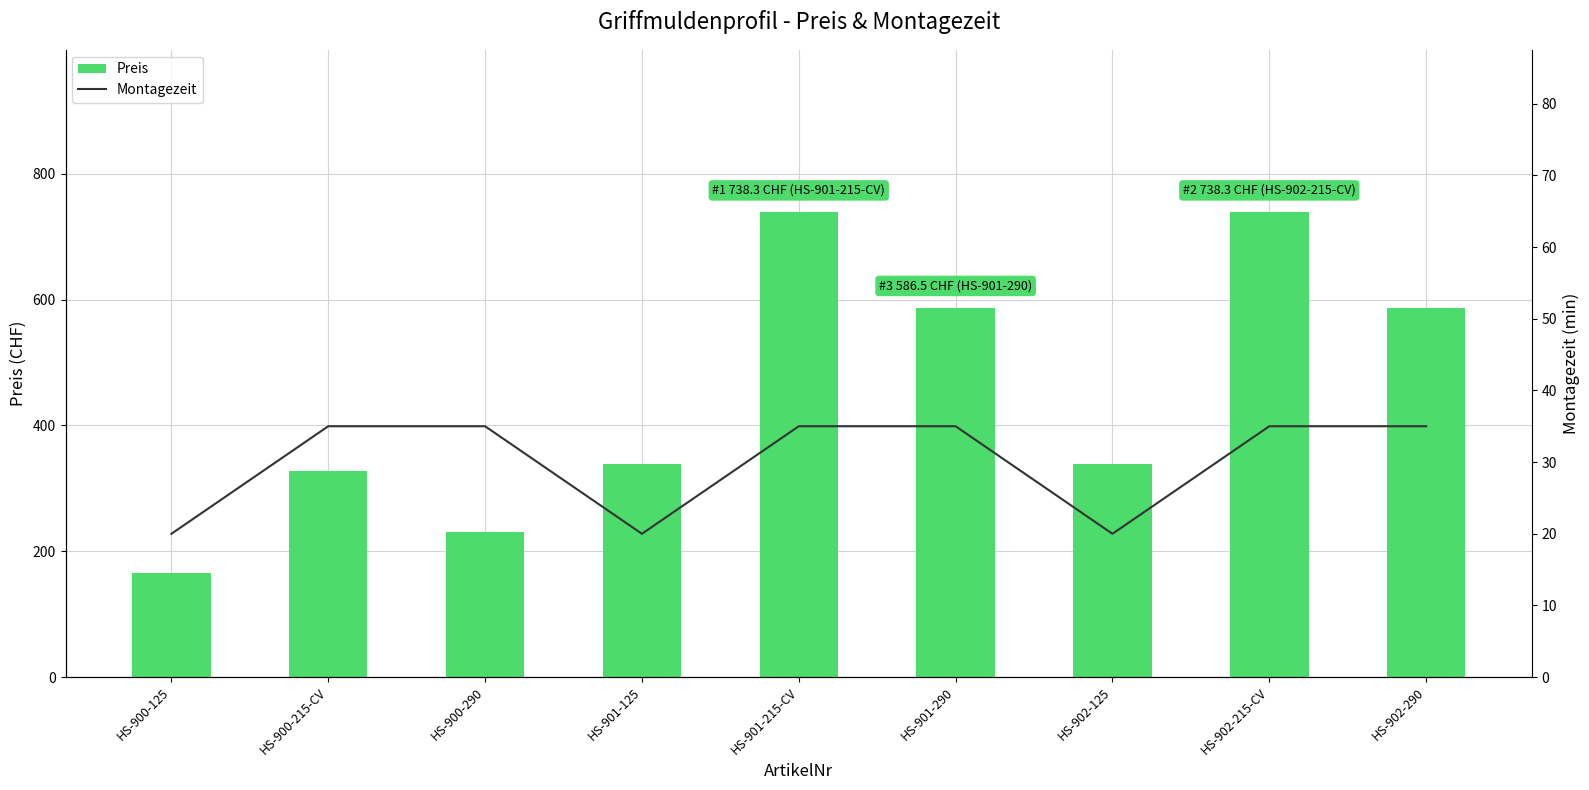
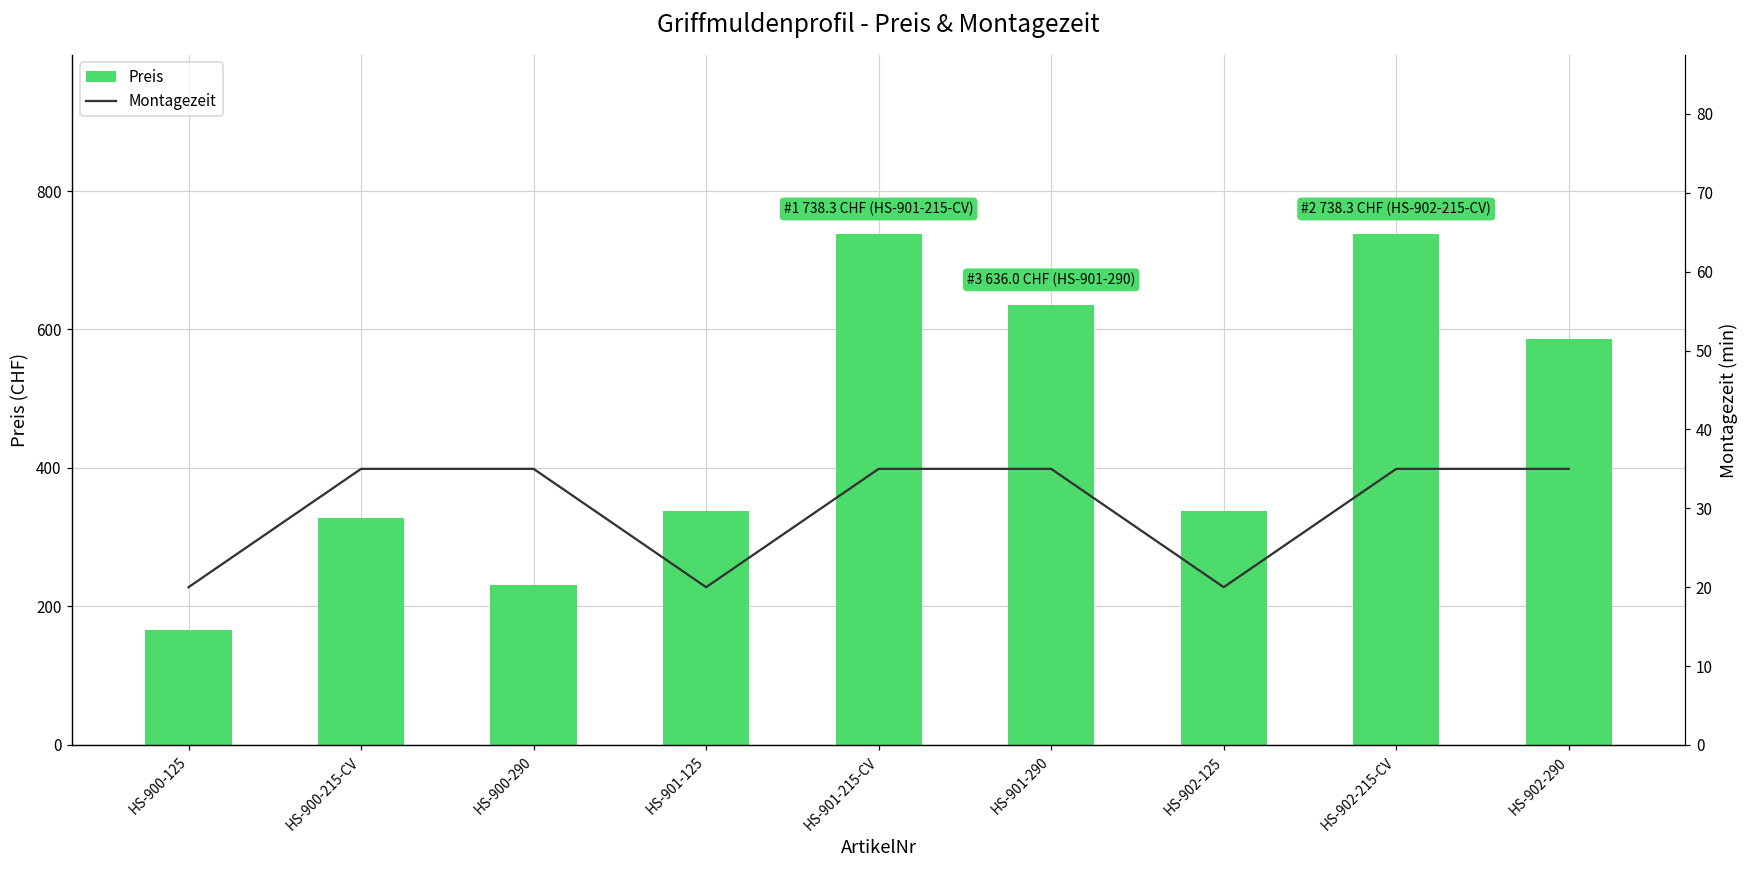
Preis, HS-901-290: 586.5 -> 636.0
